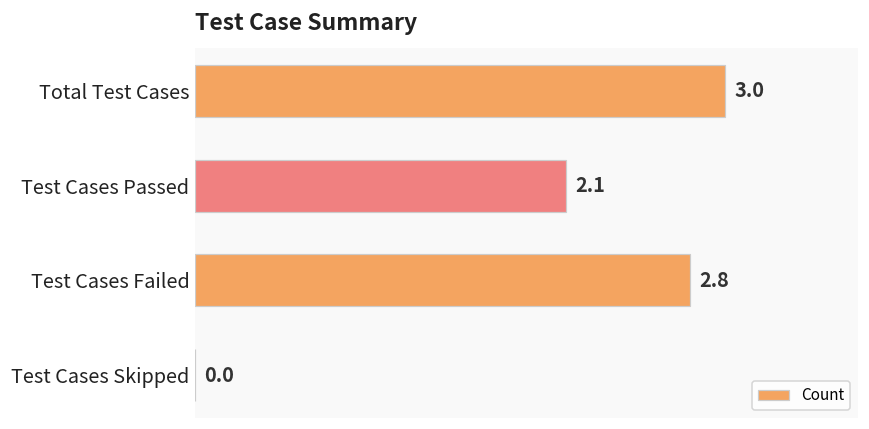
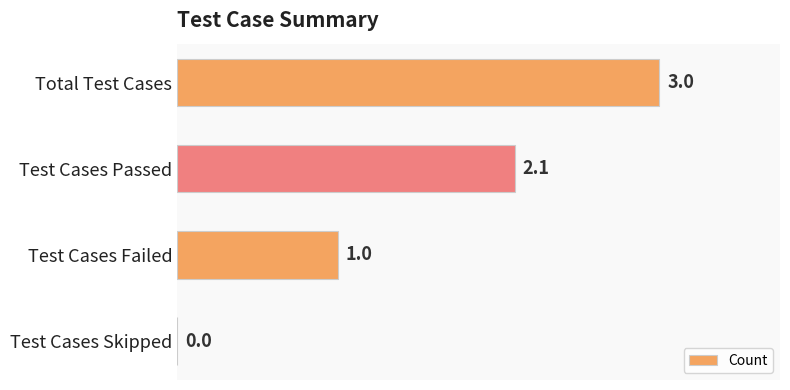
Test Cases Failed: 2.8 -> 1.0
